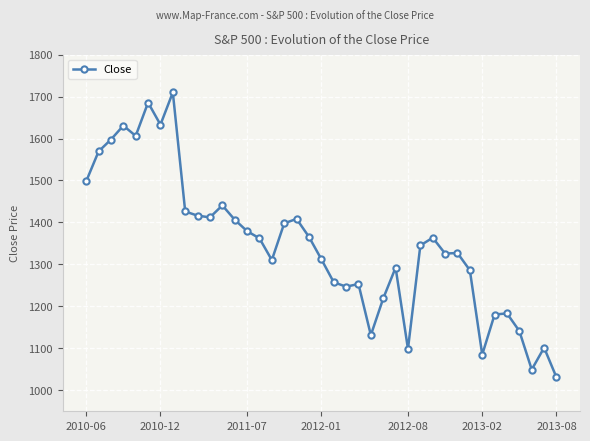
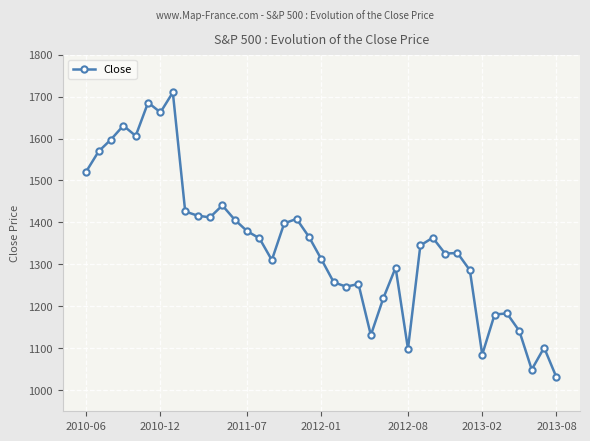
2010-06: 1500 -> 1520
2010-12: 1630 -> 1660
